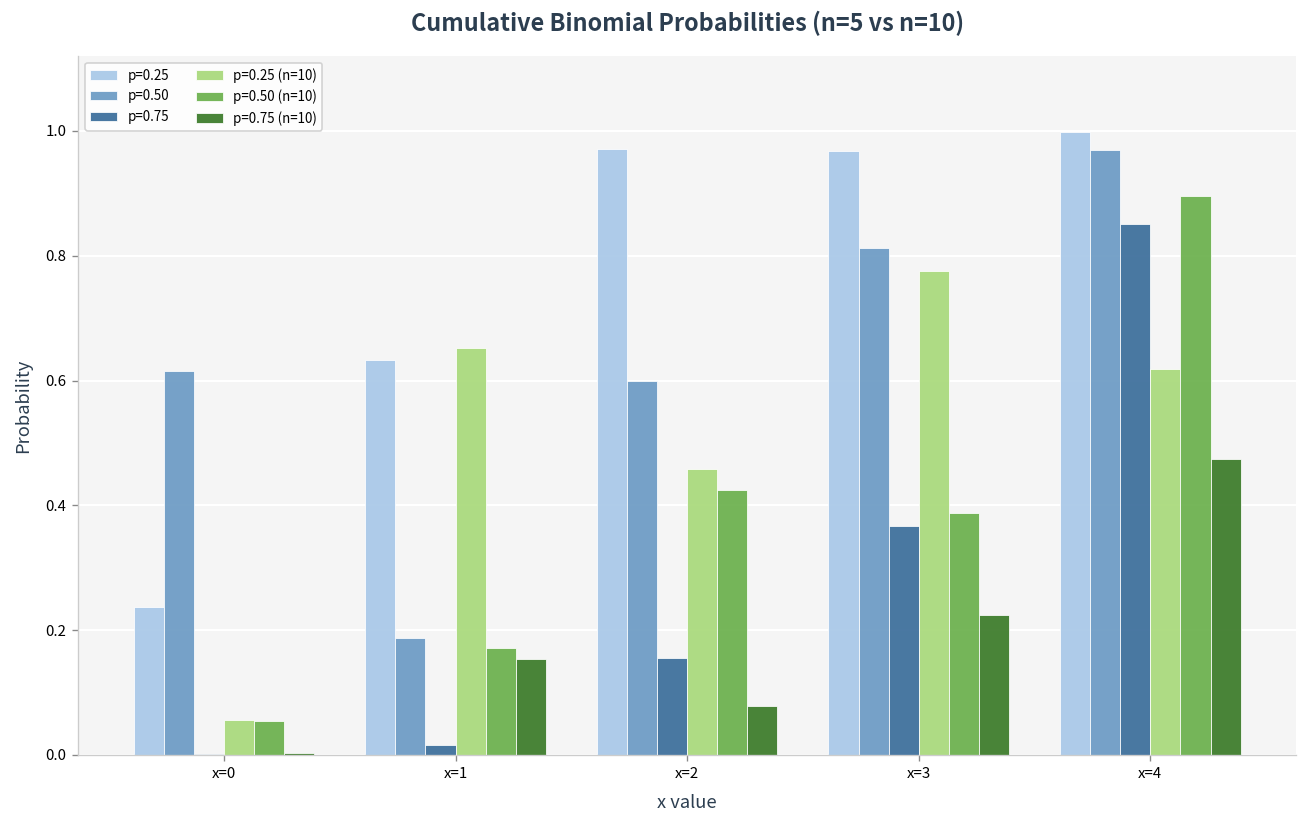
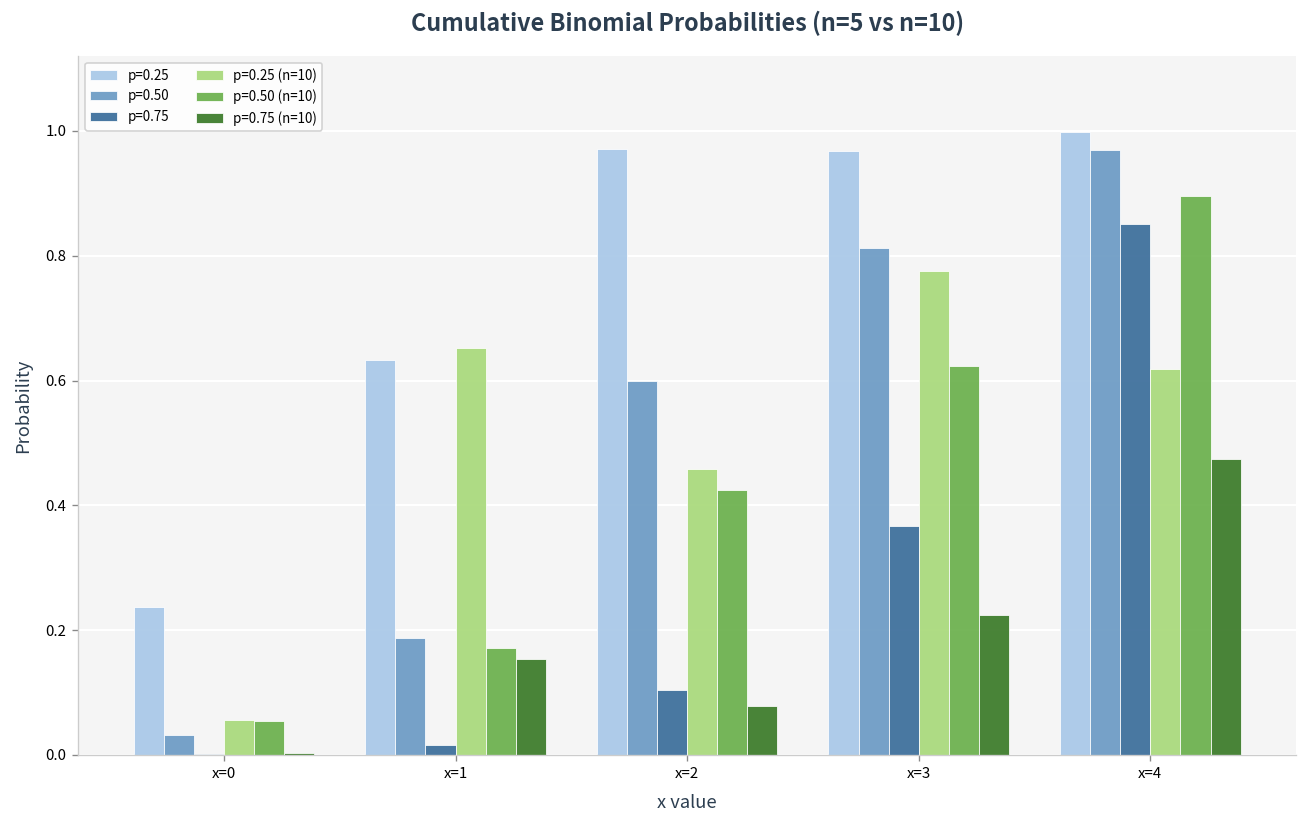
p=0.50, x=0: 0.62 -> 0.03
p=0.75, x=2: 0.16 -> 0.10
p=0.50 (n=10), x=3: 0.39 -> 0.62
